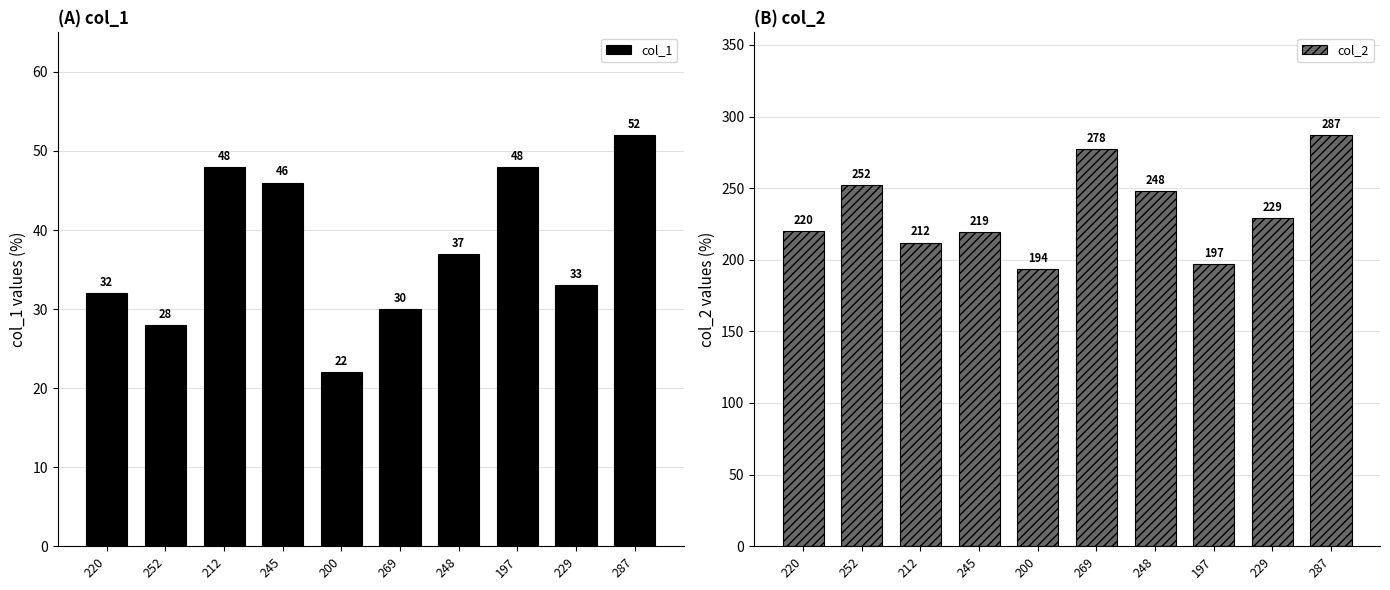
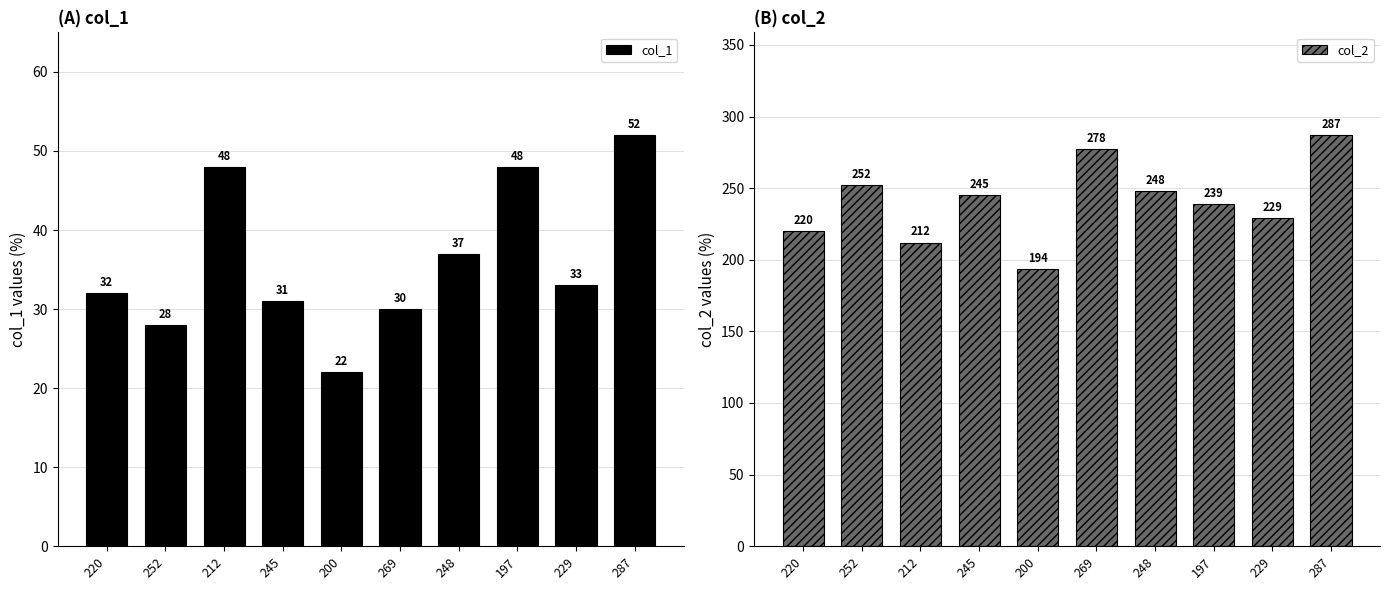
(A) col_1, 245: 46 -> 31
(B) col_2, 245: 219 -> 245
(B) col_2, 197: 197 -> 239
